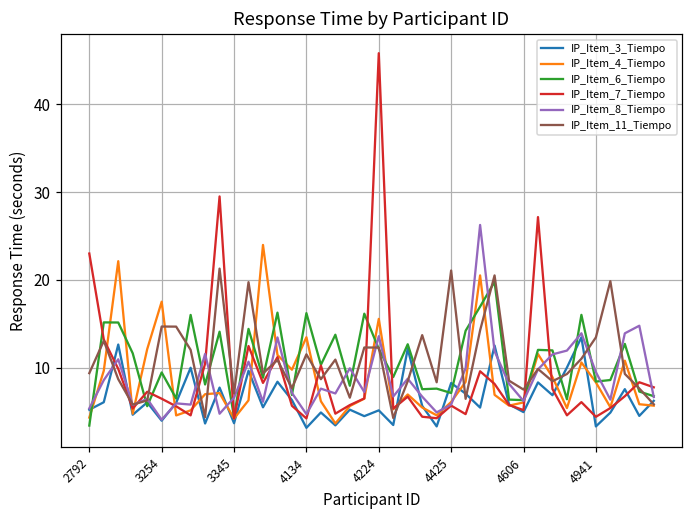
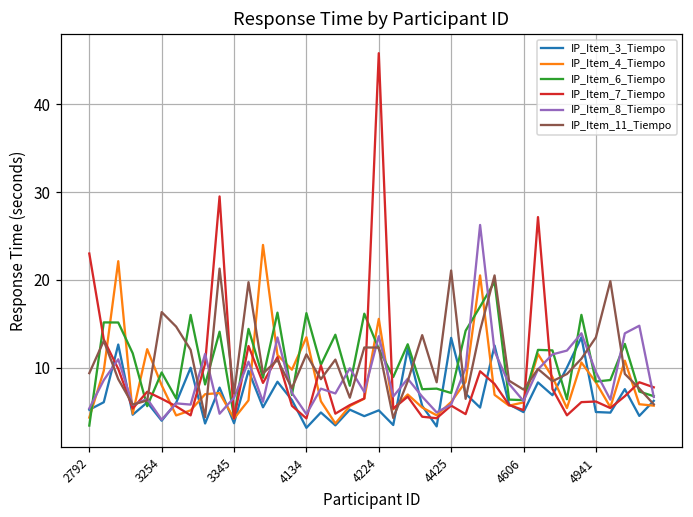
IP_Item_4_Tiempo, 3254: 18 -> 8
IP_Item_11_Tiempo, 3254: 15 -> 16
IP_Item_3_Tiempo, 4425: 8 -> 13
IP_Item_3_Tiempo, 4941: 3 -> 5
IP_Item_7_Tiempo, 4941: 4 -> 6
